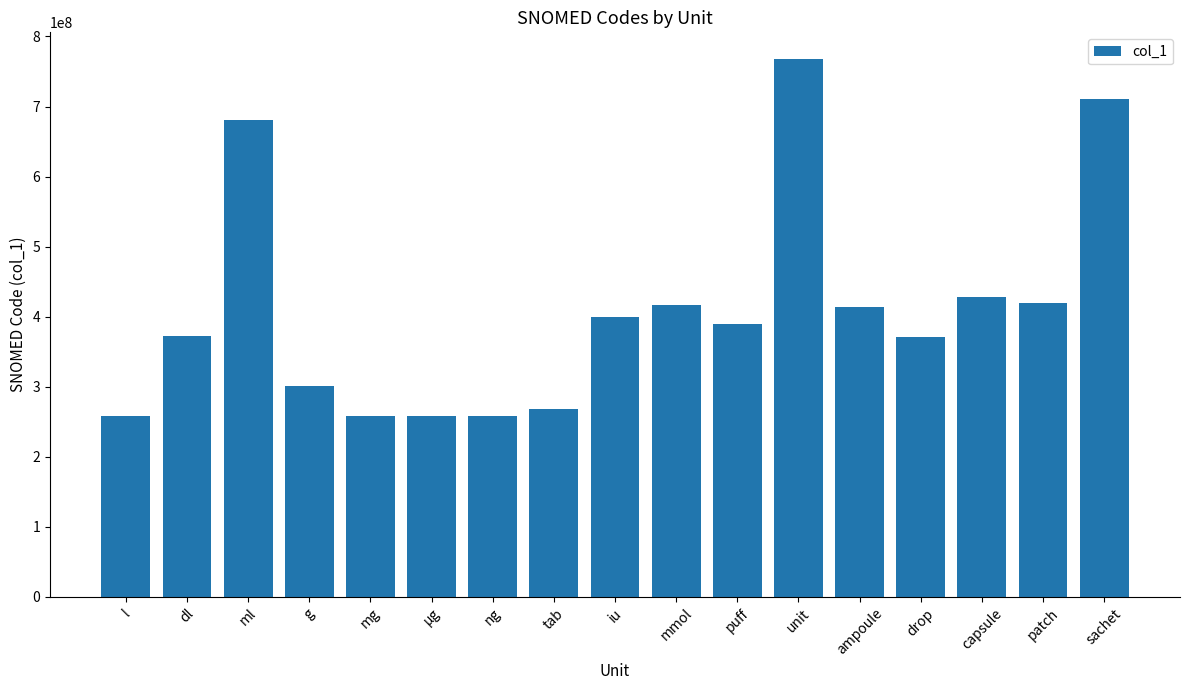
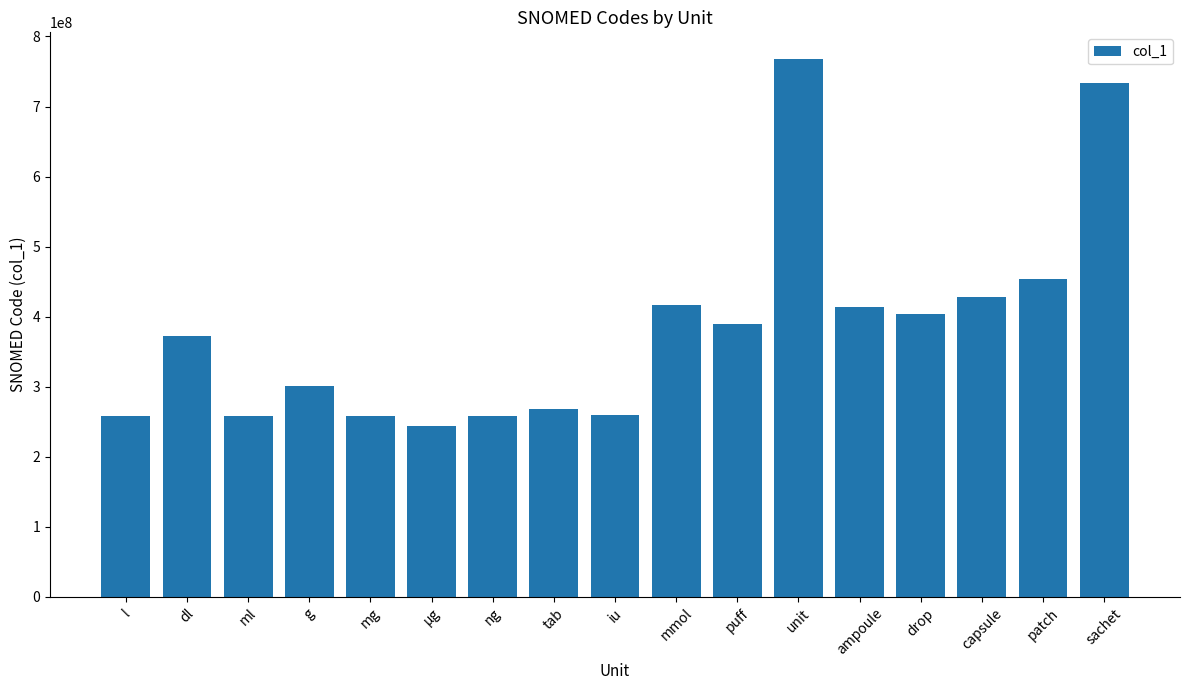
ml: 680000000 -> 260000000
µg: 260000000 -> 240000000
iu: 400000000 -> 260000000
drop: 370000000 -> 400000000
patch: 420000000 -> 450000000
sachet: 710000000 -> 730000000
